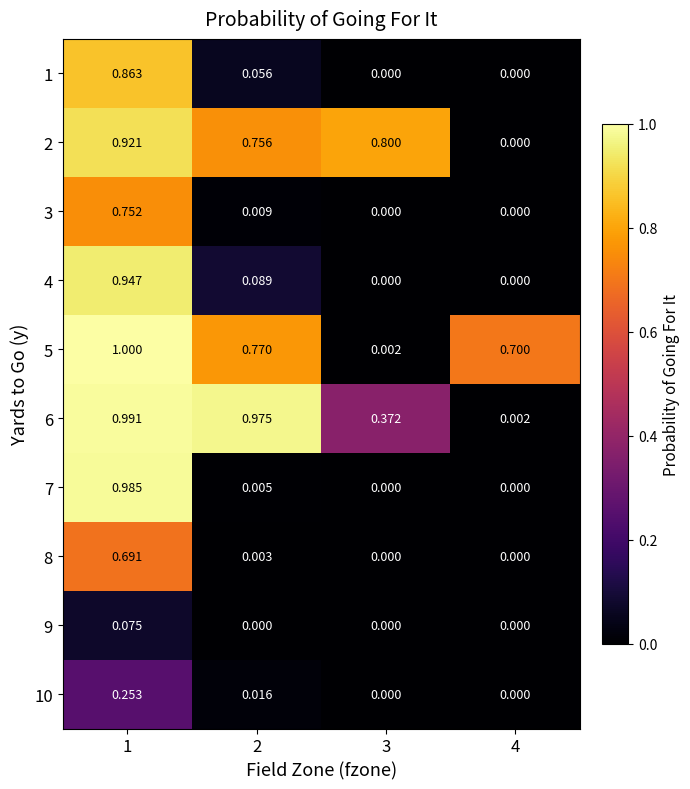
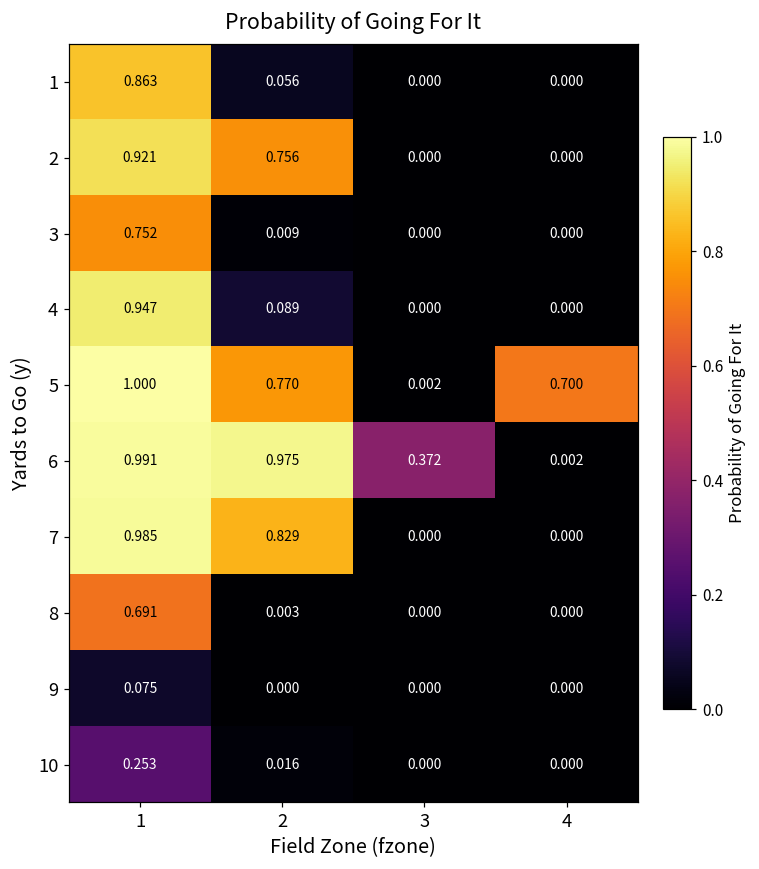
2, 3: 0.800 -> 0.000
7, 2: 0.005 -> 0.829
